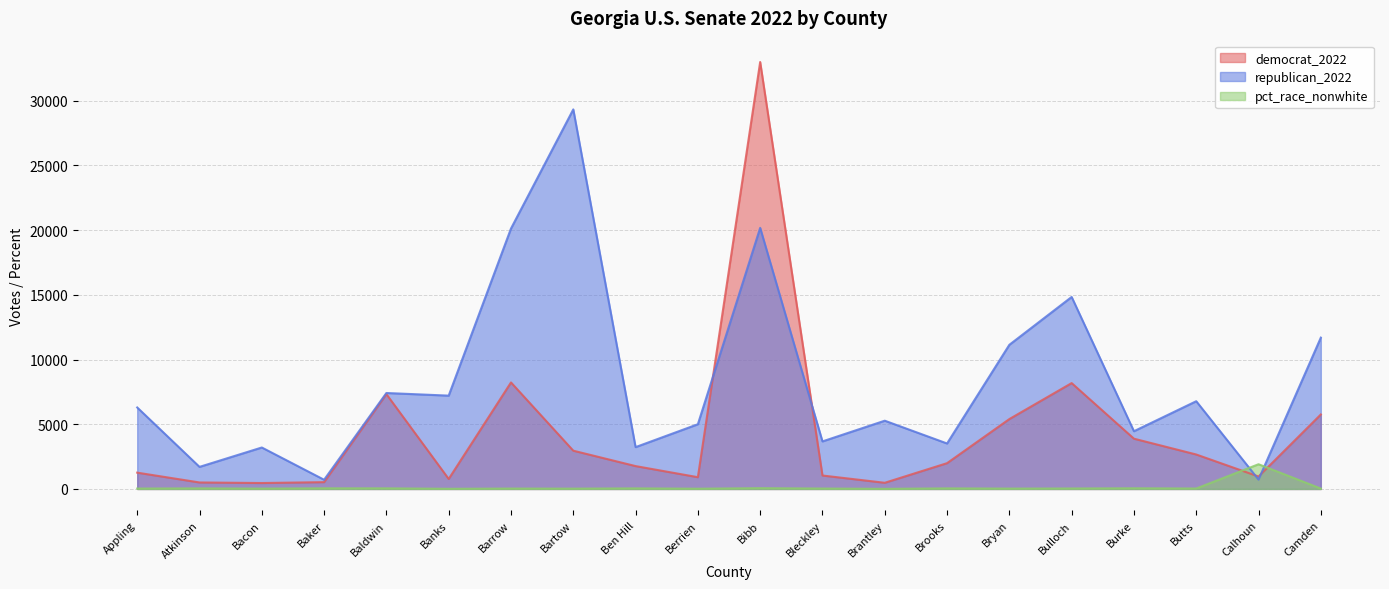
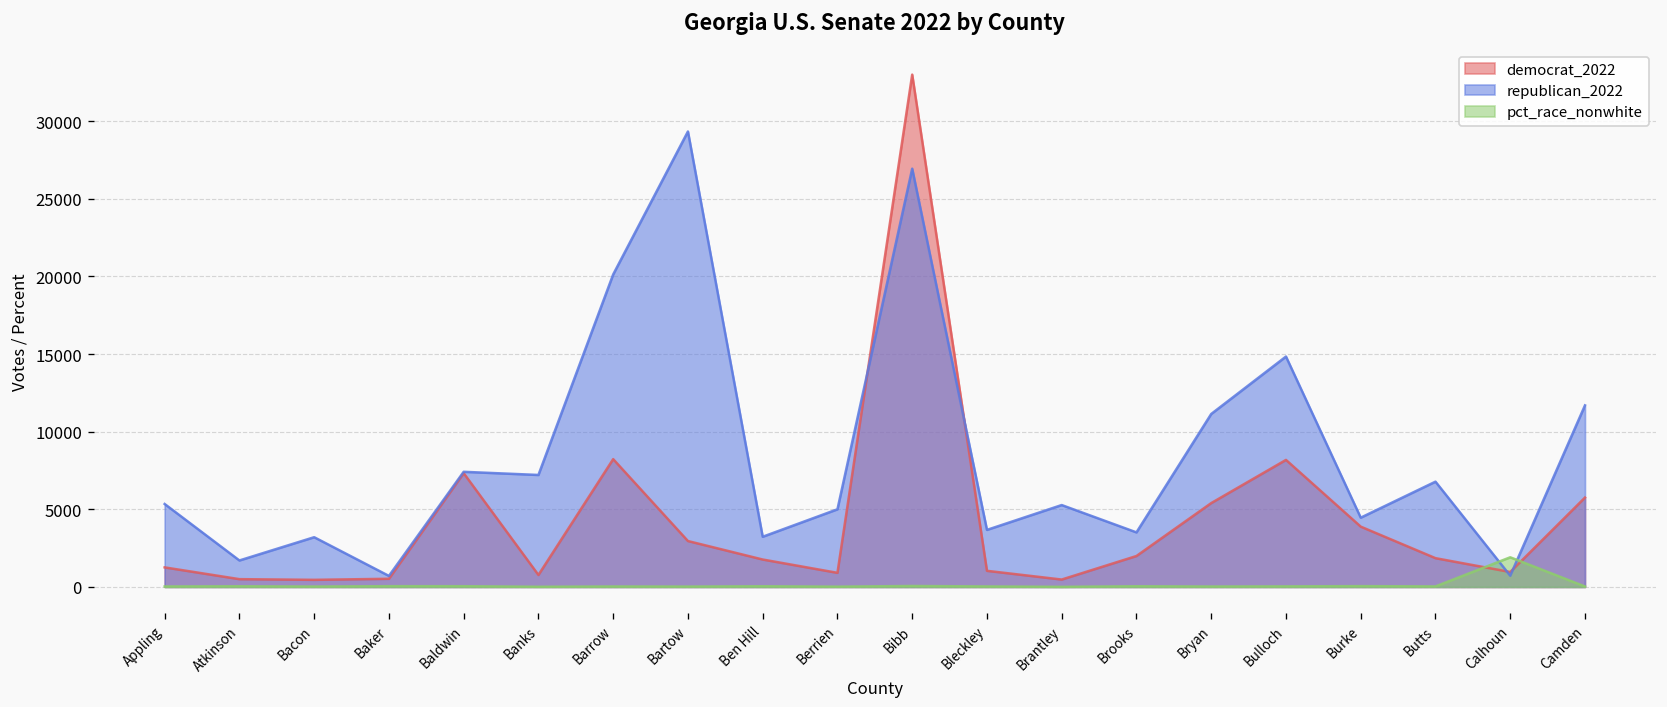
republican_2022, Appling: 6300 -> 5300
republican_2022, Bibb: 20200 -> 26900
democrat_2022, Butts: 2700 -> 1900
